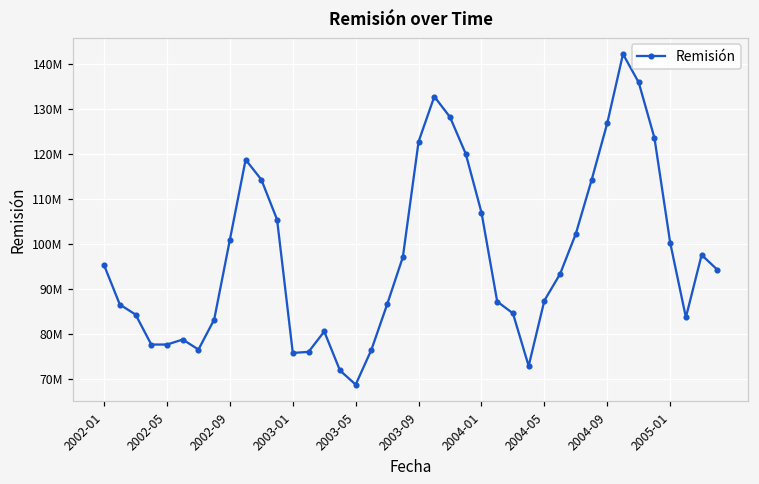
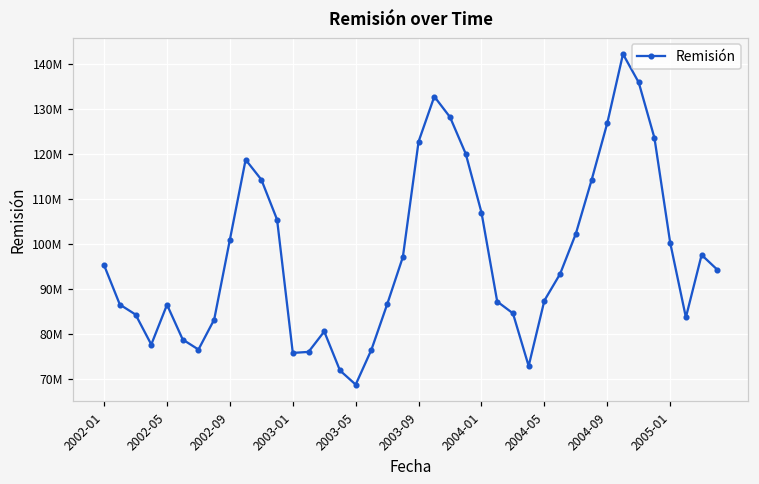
2002-05: 78000000 -> 86000000
